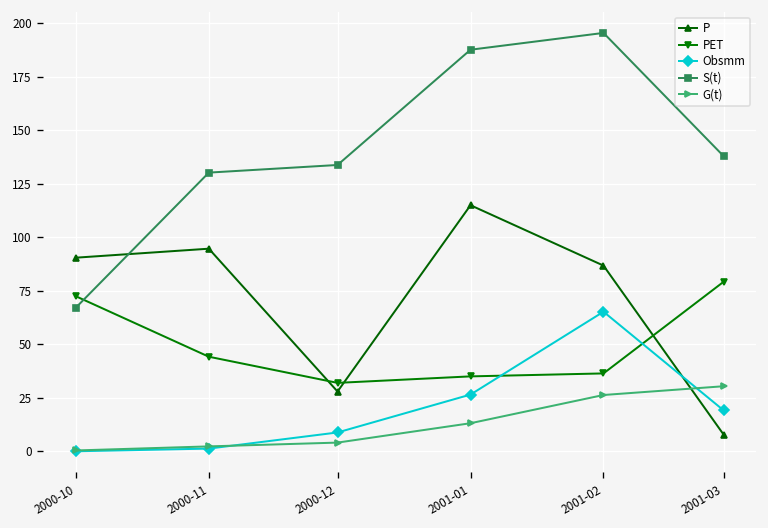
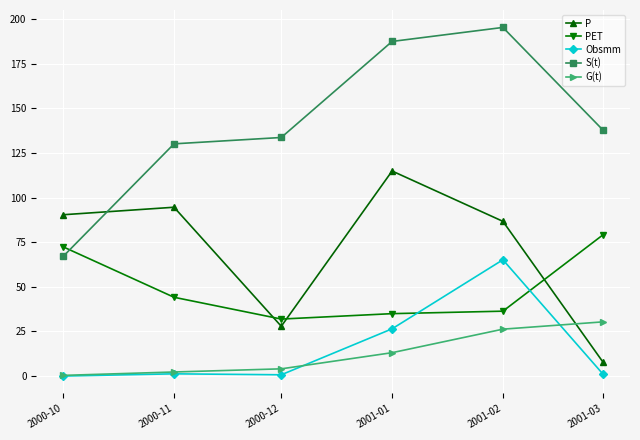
Obsmm, 2000-12: 9 -> 1
Obsmm, 2001-03: 19 -> 1
